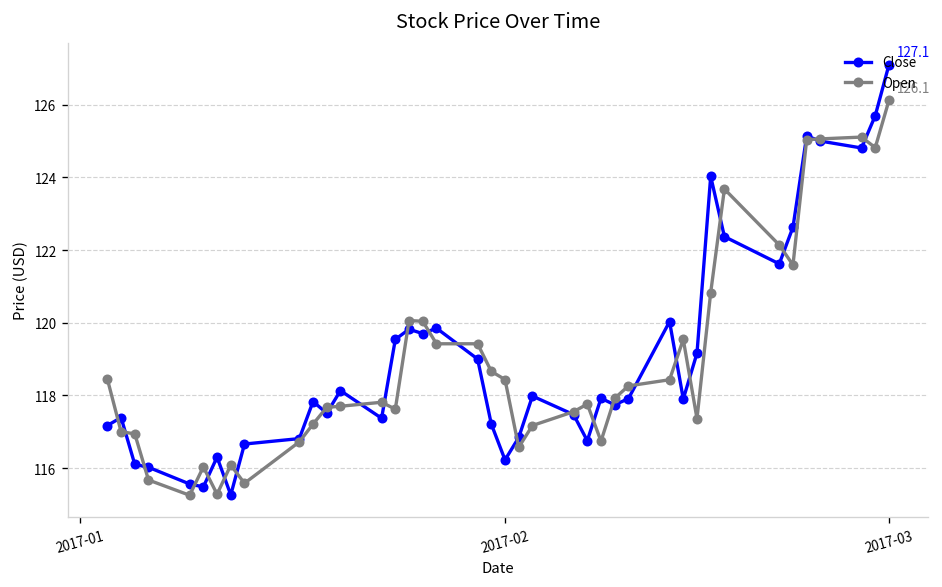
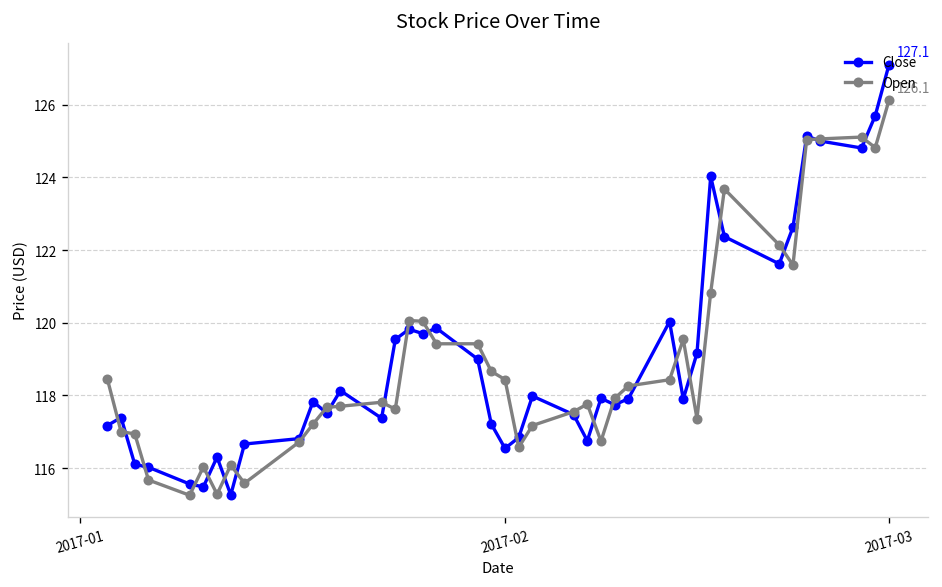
Close, 2017-02: 116.2 -> 116.5
